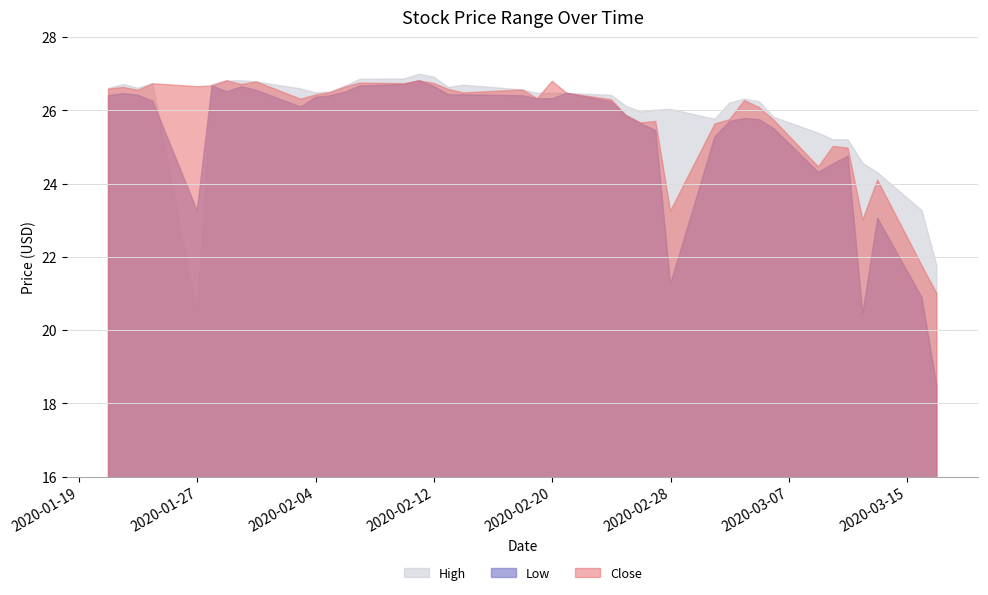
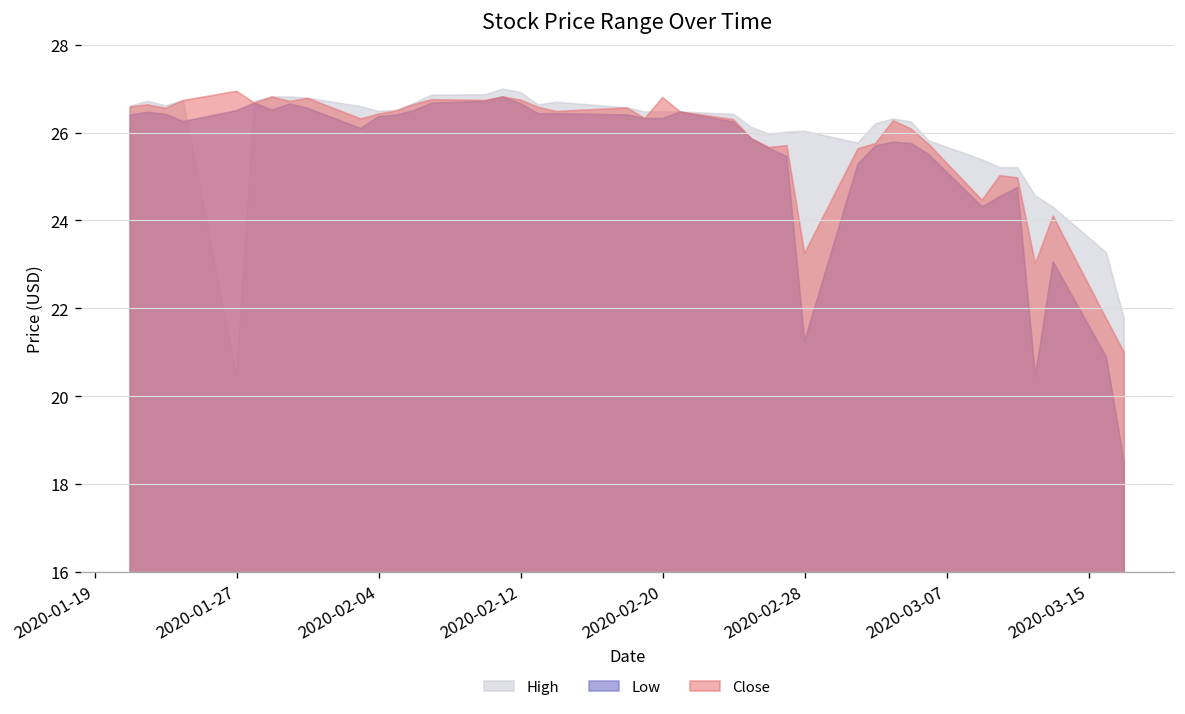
Low, 2020-01-27: 23.3 -> 26.5
Close, 2020-01-27: 26.7 -> 26.9
